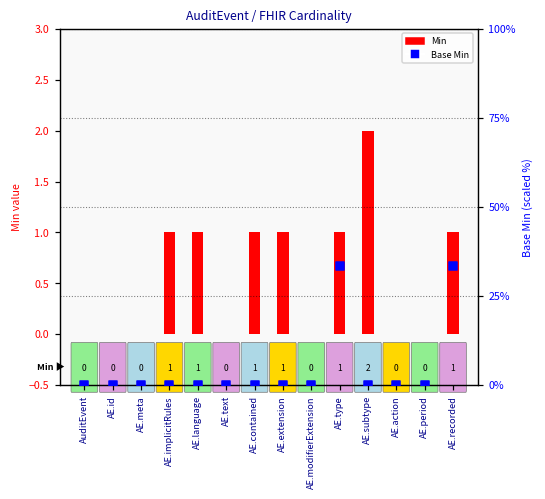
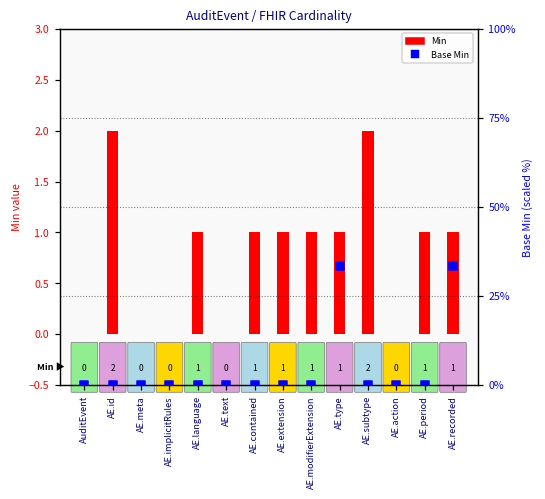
Min, AE.id: 0 -> 2
Min, AE.implicitRules: 1 -> 0
Min, AE.modifierExtension: 0 -> 1
Min, AE.period: 0 -> 1
